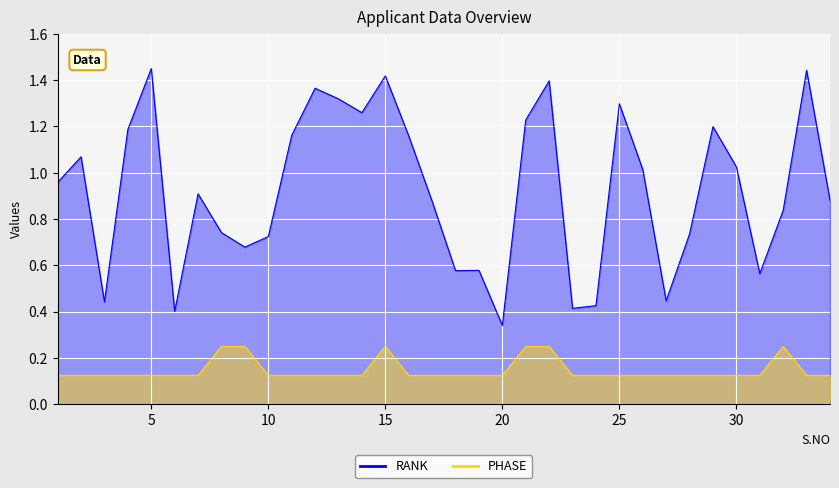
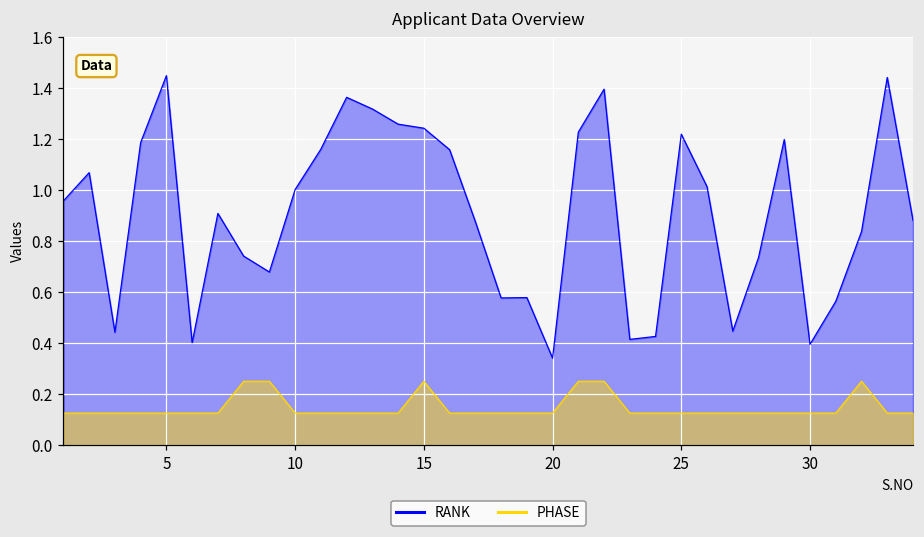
RANK, 10: 0.72 -> 1.00
RANK, 15: 1.42 -> 1.24
RANK, 25: 1.30 -> 1.22
RANK, 30: 1.03 -> 0.40
